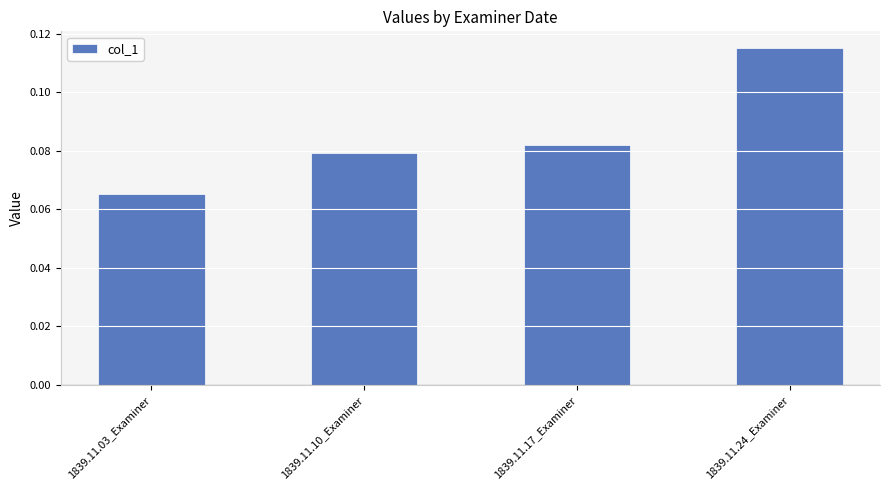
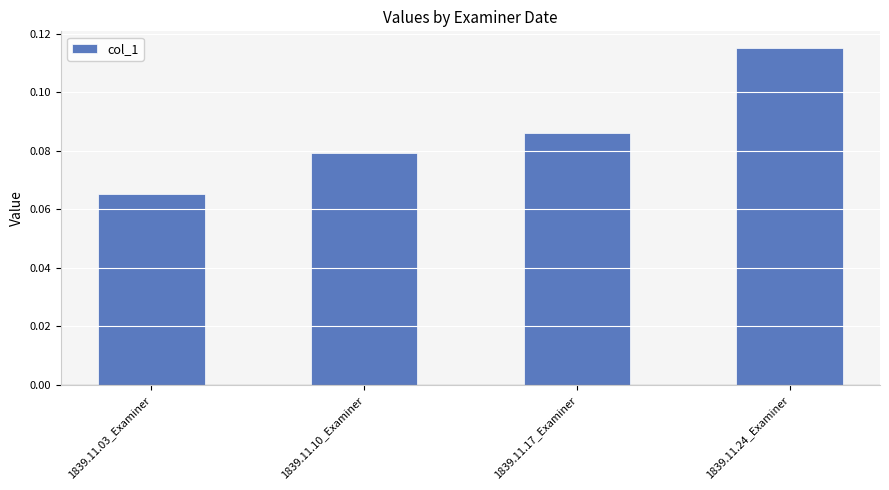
1839.11.17_Examiner: 0.082 -> 0.086
